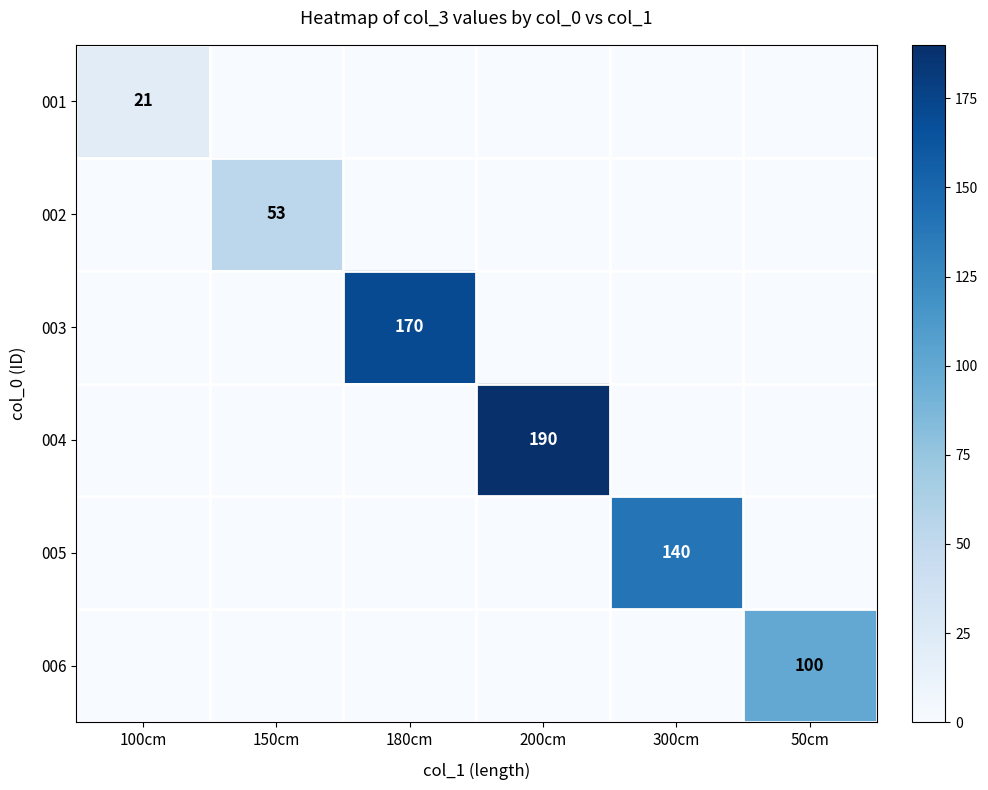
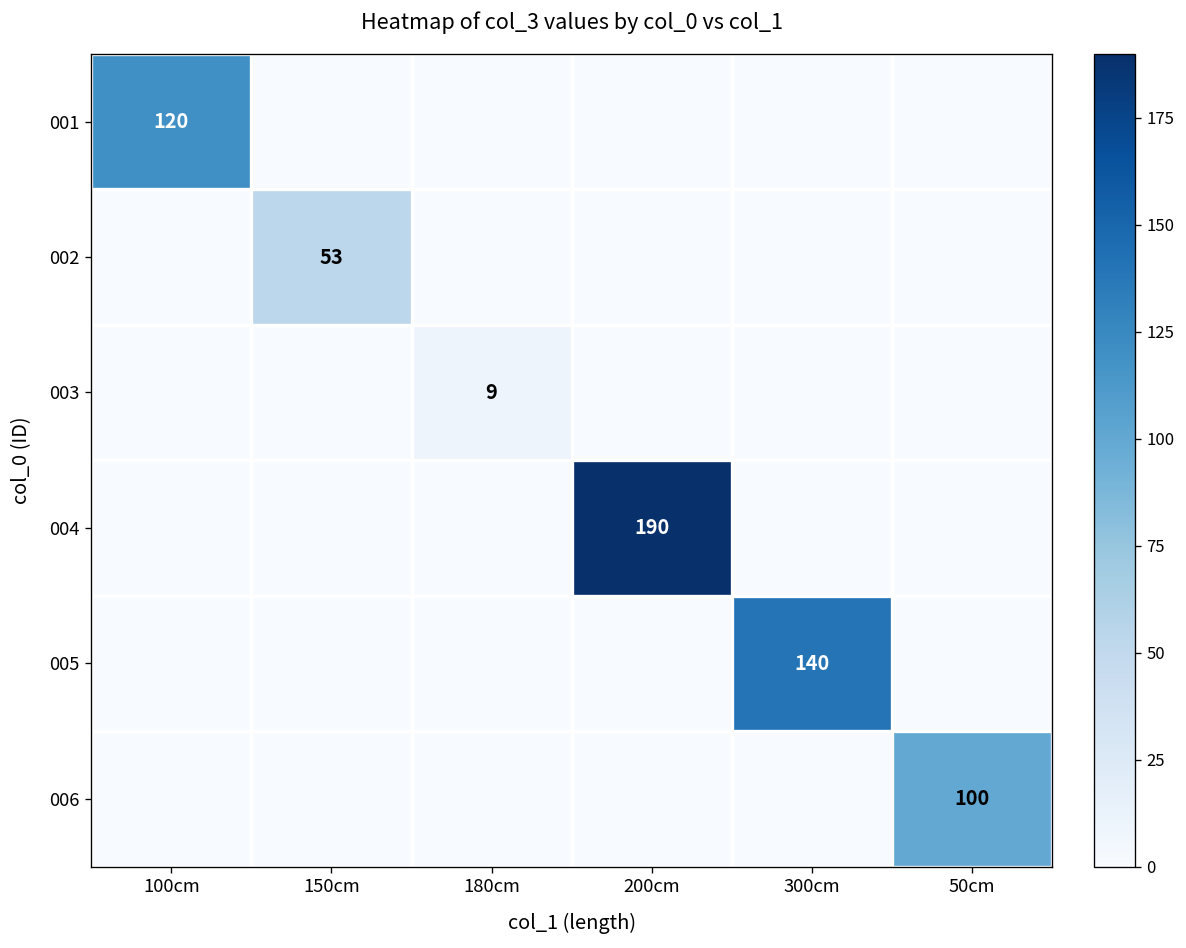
001, 100cm: 21 -> 120
003, 180cm: 170 -> 9
